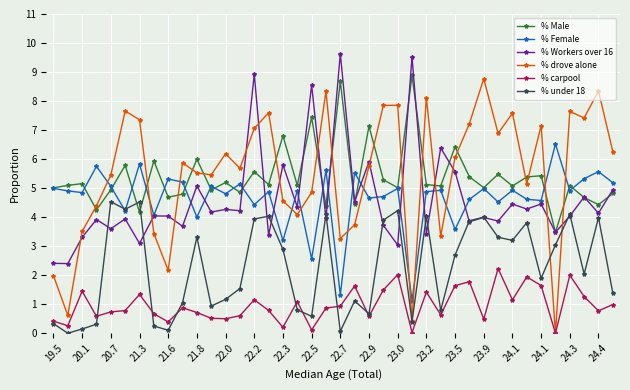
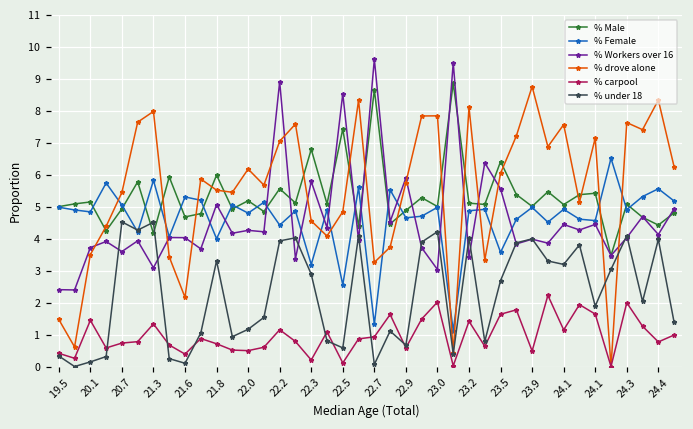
% drove alone, 19.5: 2.0 -> 1.5
% Workers over 16, 20.1: 3.3 -> 3.7
% drove alone, 21.3: 7.4 -> 8.0
% Male, 22.9: 7.1 -> 4.9
